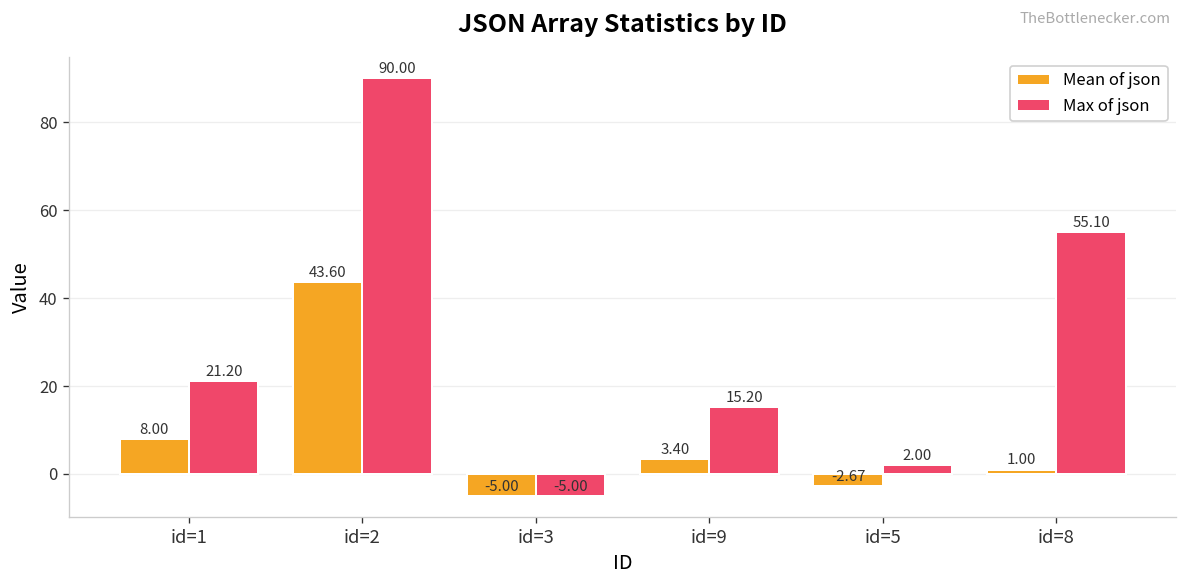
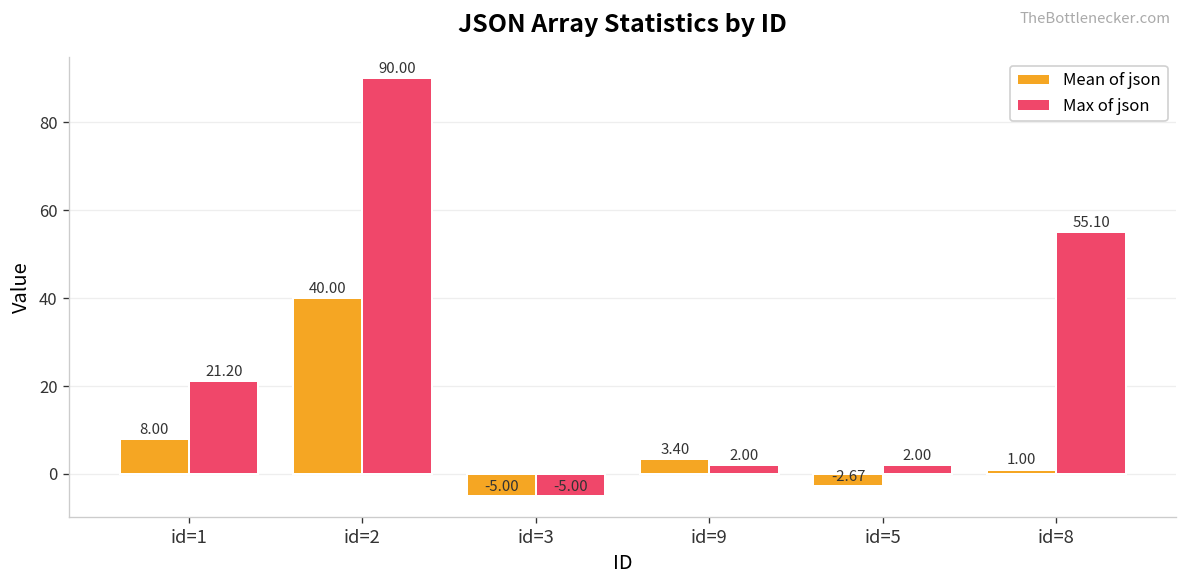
Mean of json, id=2: 43.60 -> 40.00
Max of json, id=9: 15.20 -> 2.00
